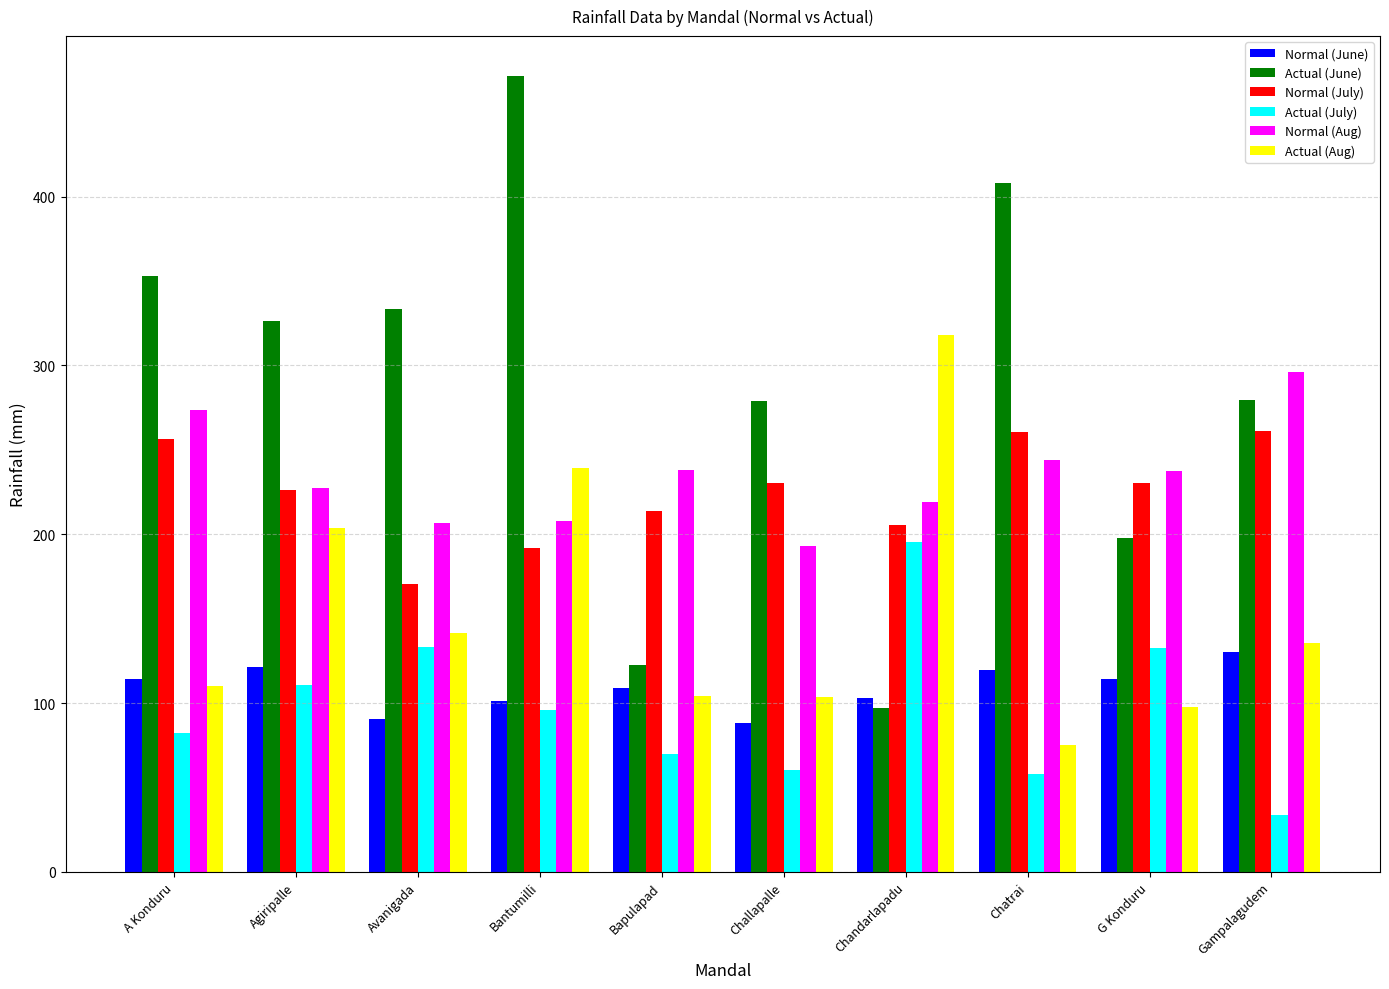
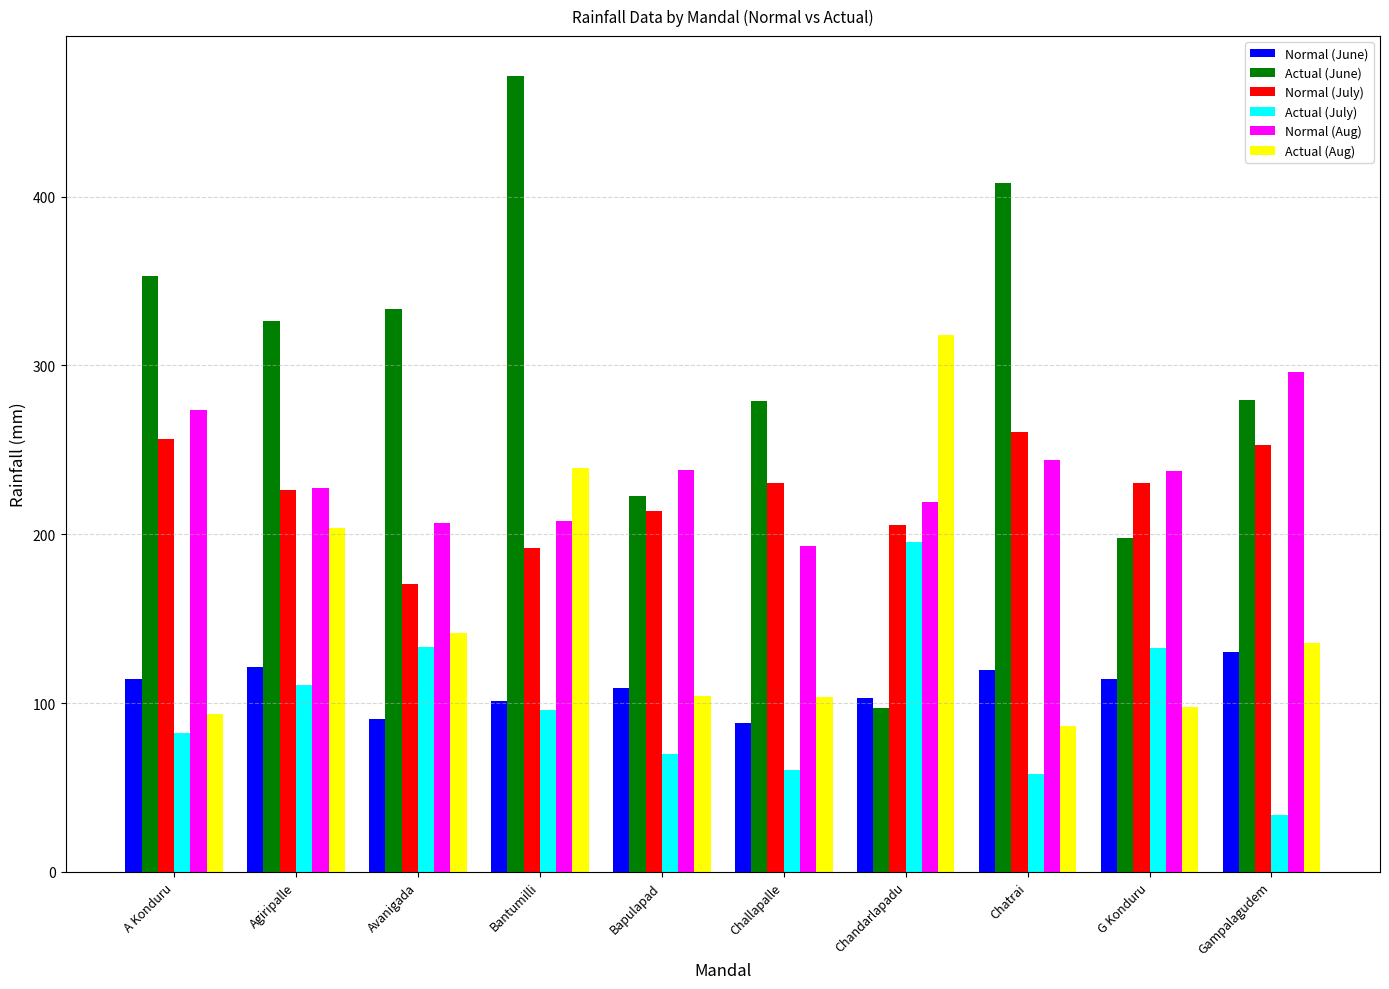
Actual (Aug), A Konduru: 110 -> 94
Actual (June), Bapulapad: 122 -> 223
Actual (Aug), Chatrai: 75 -> 87
Normal (July), Gampalagudem: 261 -> 253
